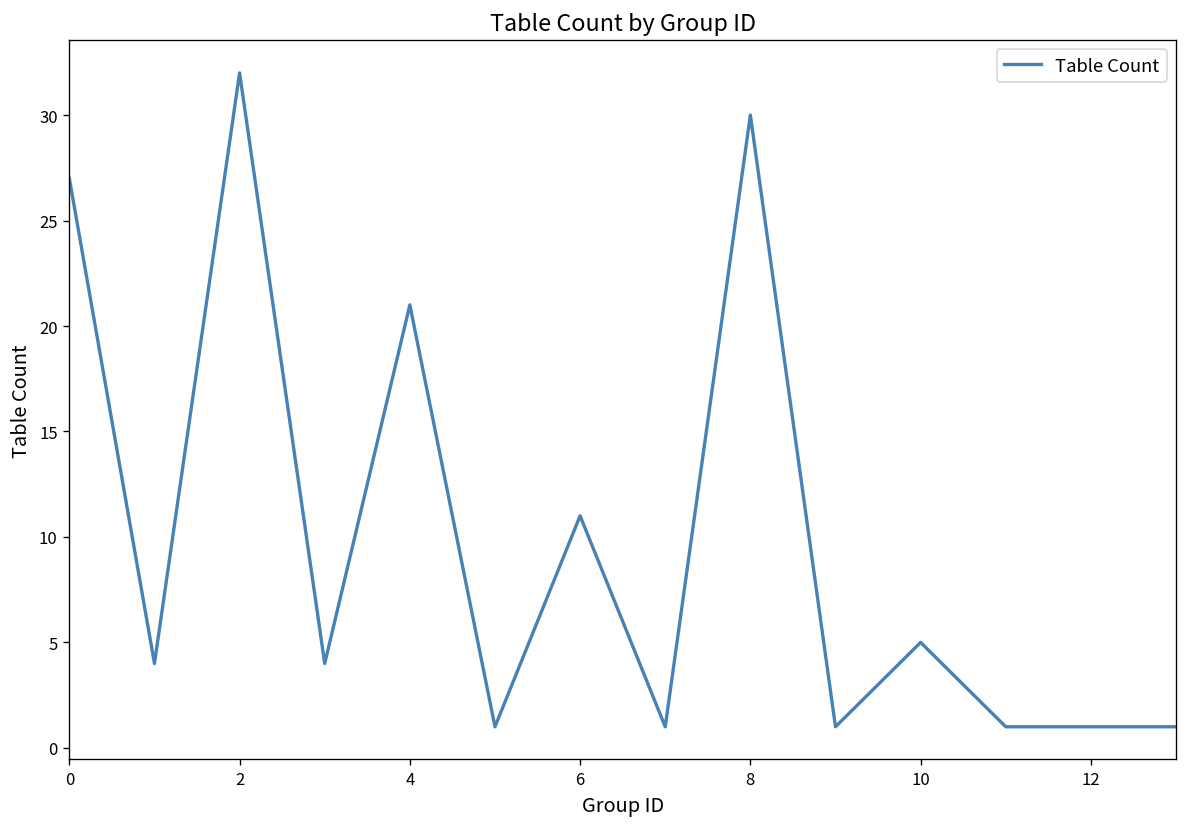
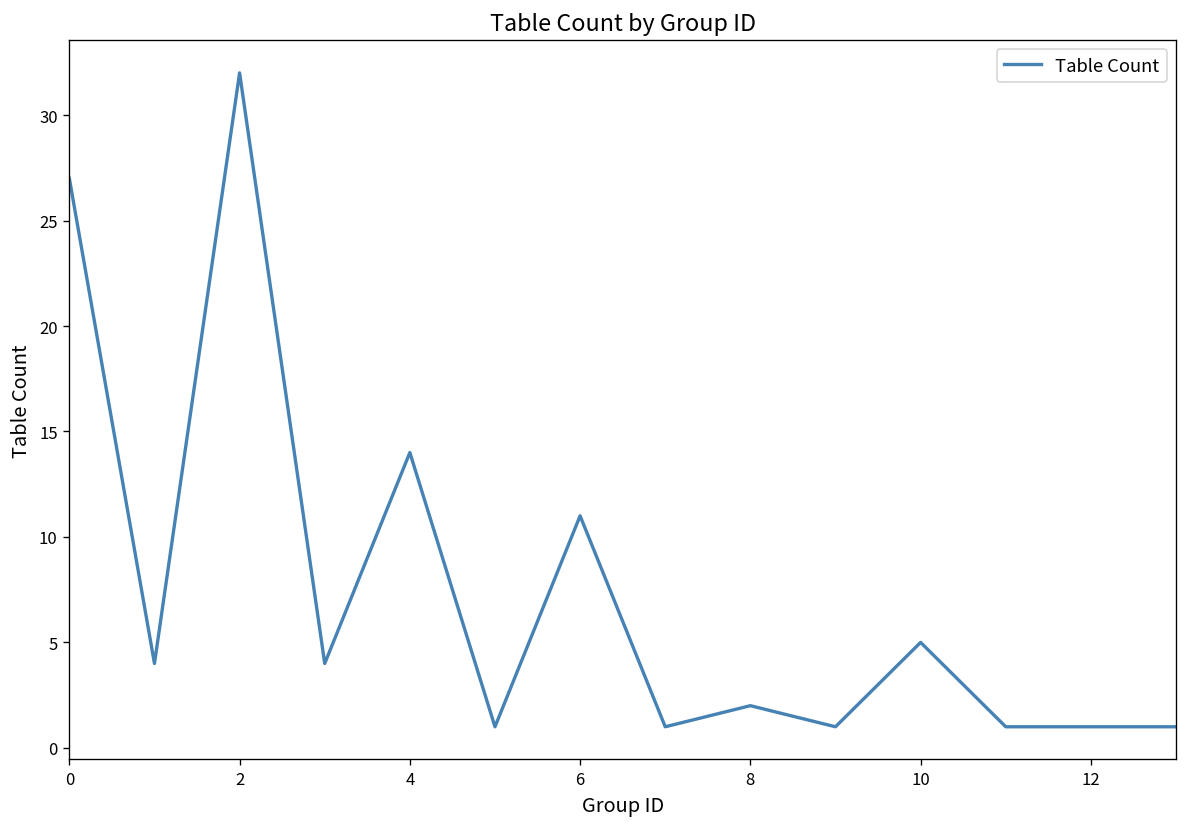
4: 21 -> 14
8: 30 -> 2
